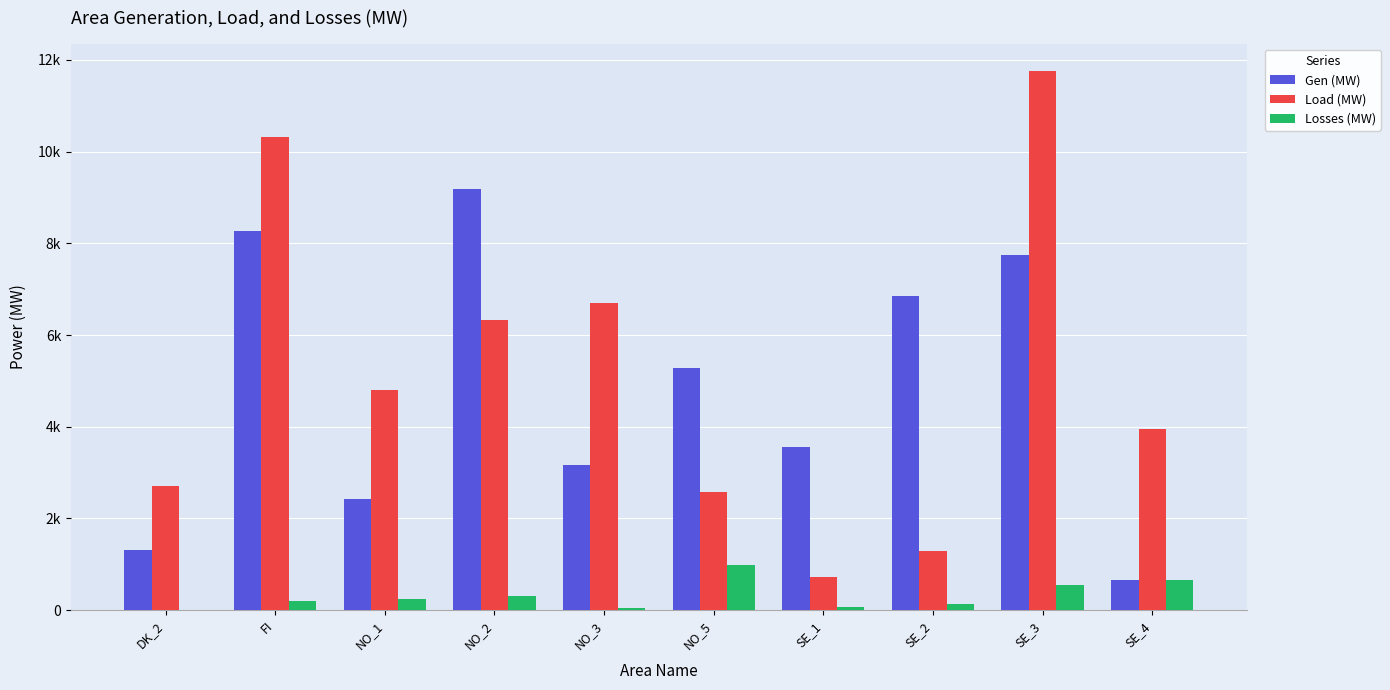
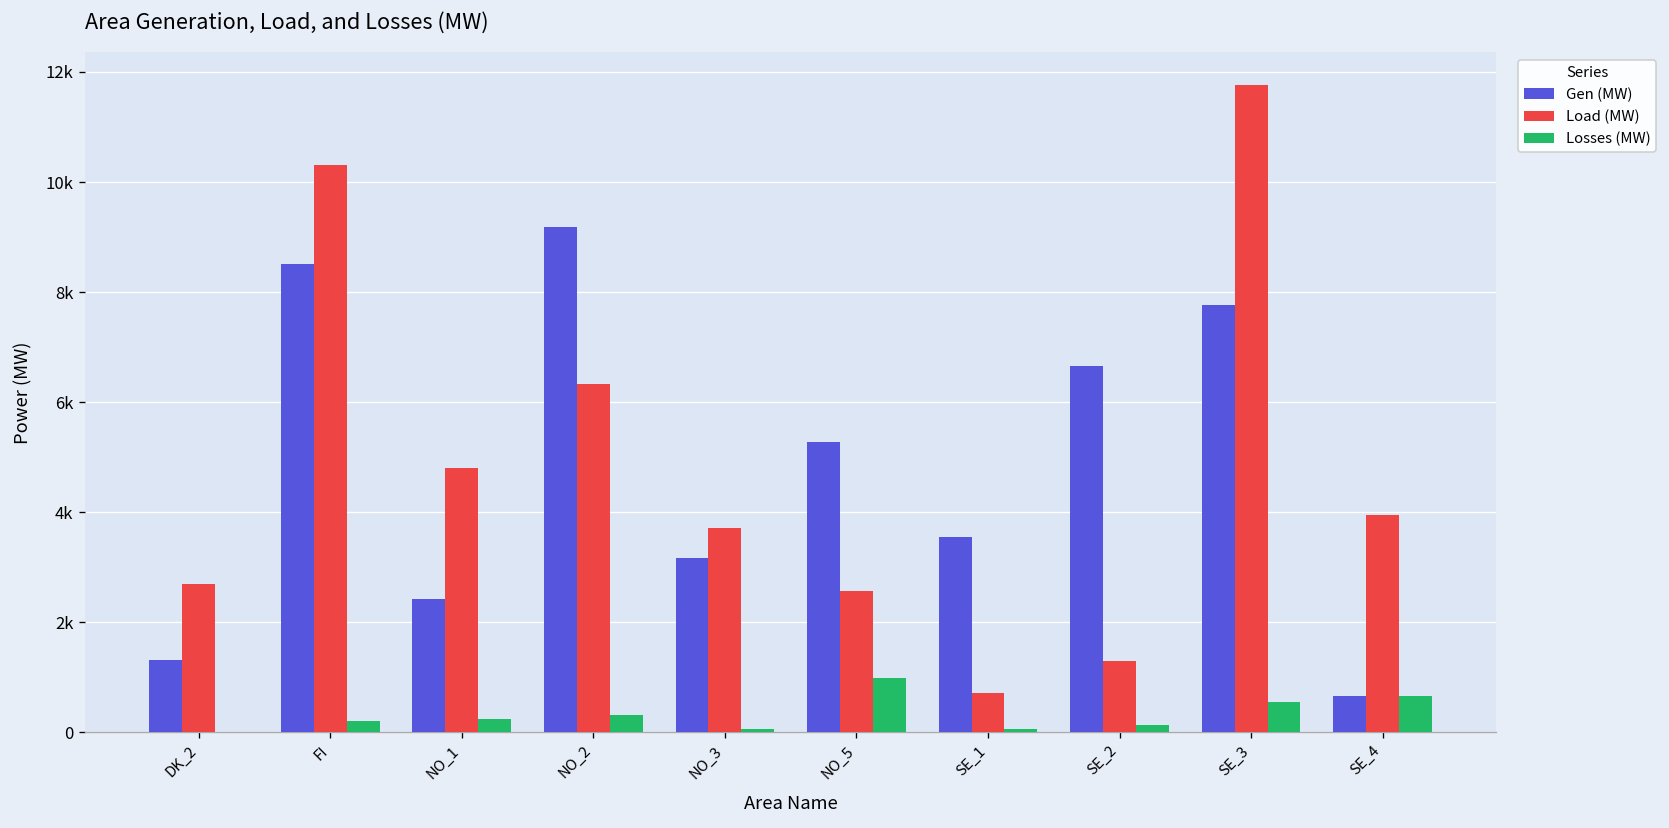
Gen (MW), FI: 8300 -> 8500
Load (MW), NO_3: 6700 -> 3700
Gen (MW), SE_2: 6800 -> 6700
